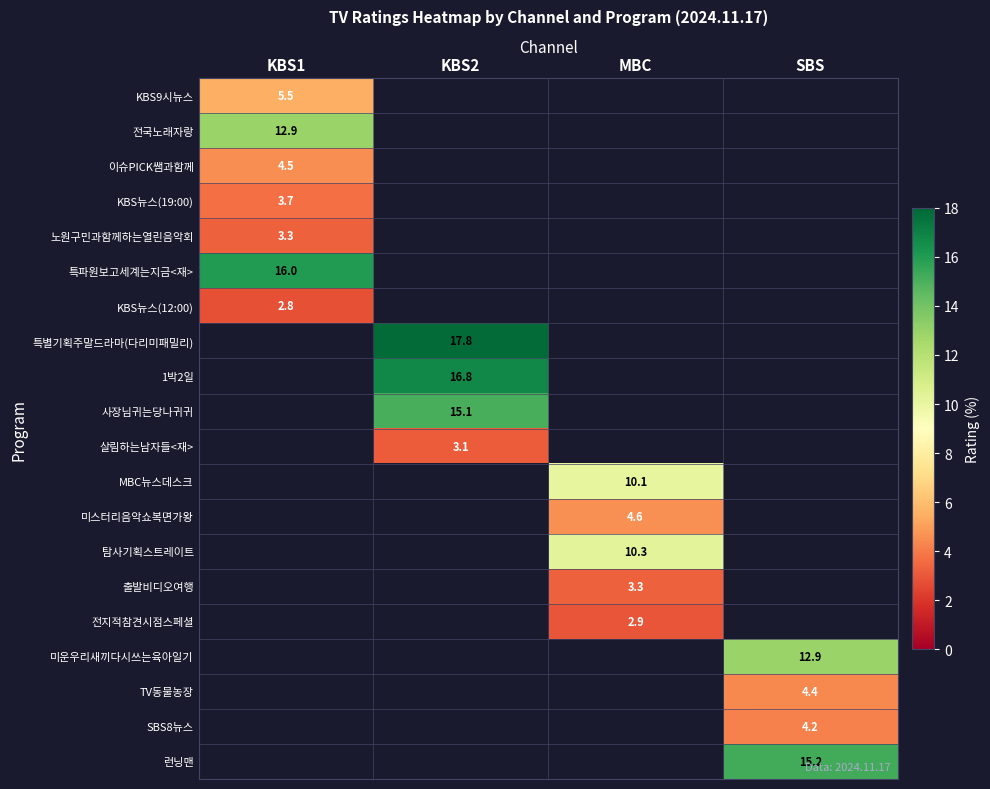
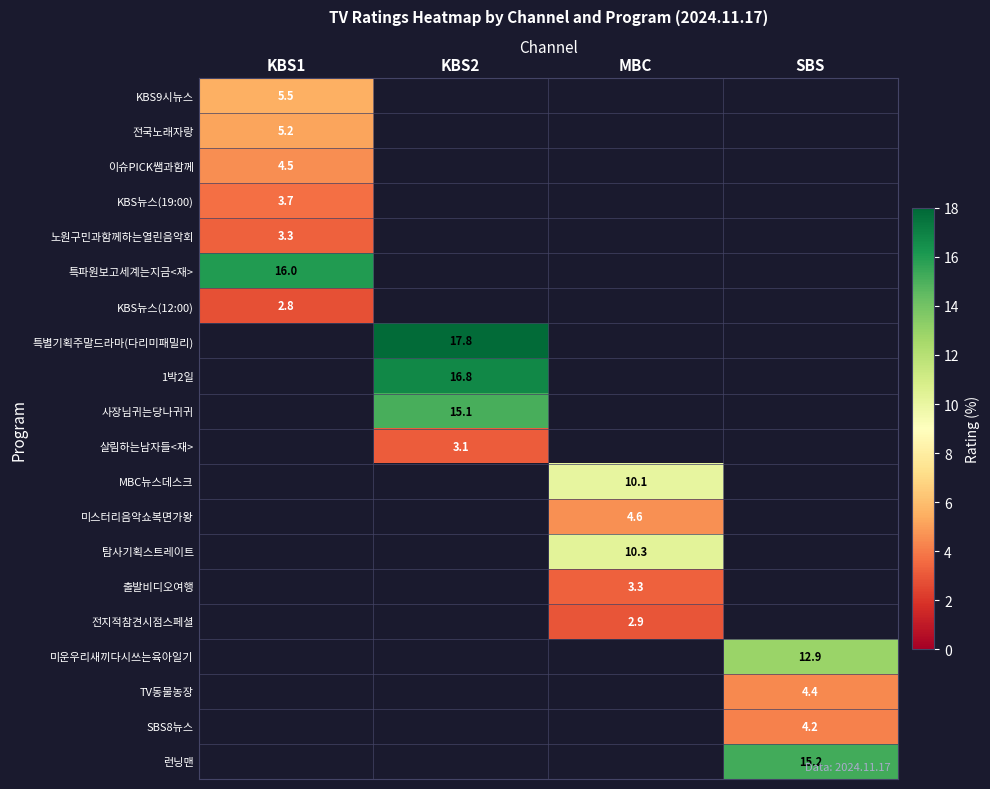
전국노래자랑, KBS1: 12.9 -> 5.2
